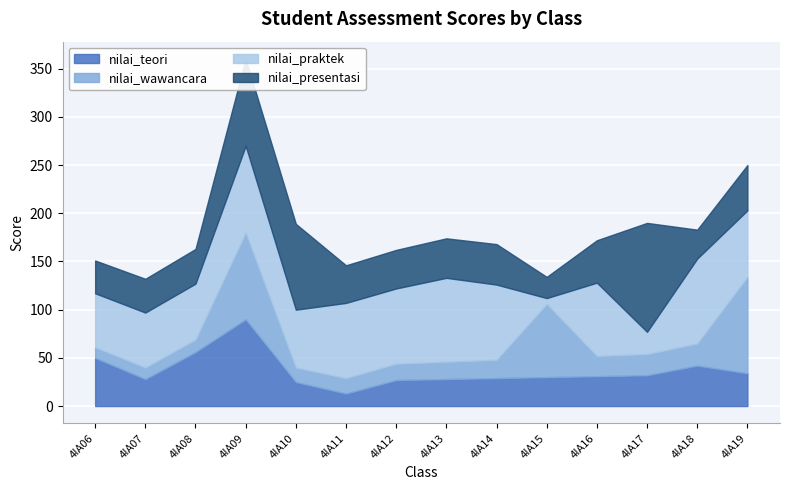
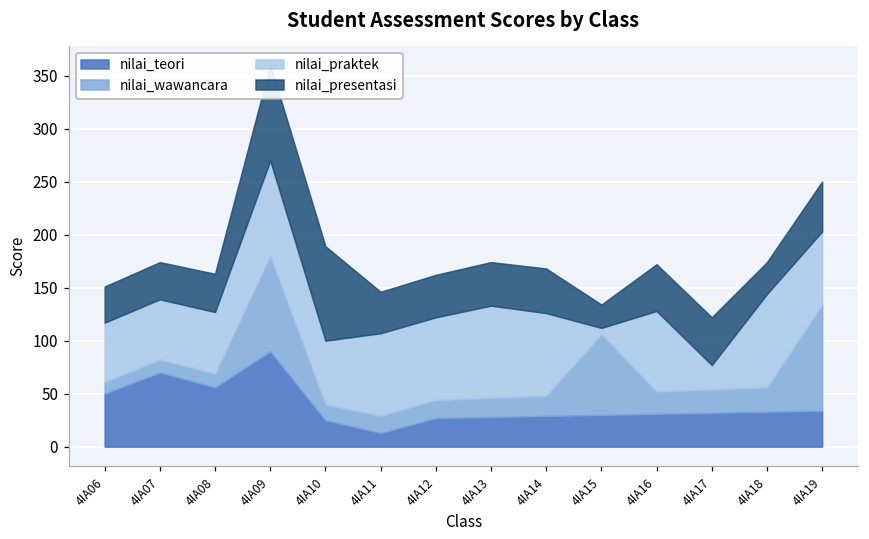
nilai_teori, 4IA07: 30 -> 70
nilai_presentasi, 4IA17: 110 -> 50
nilai_teori, 4IA18: 40 -> 30
